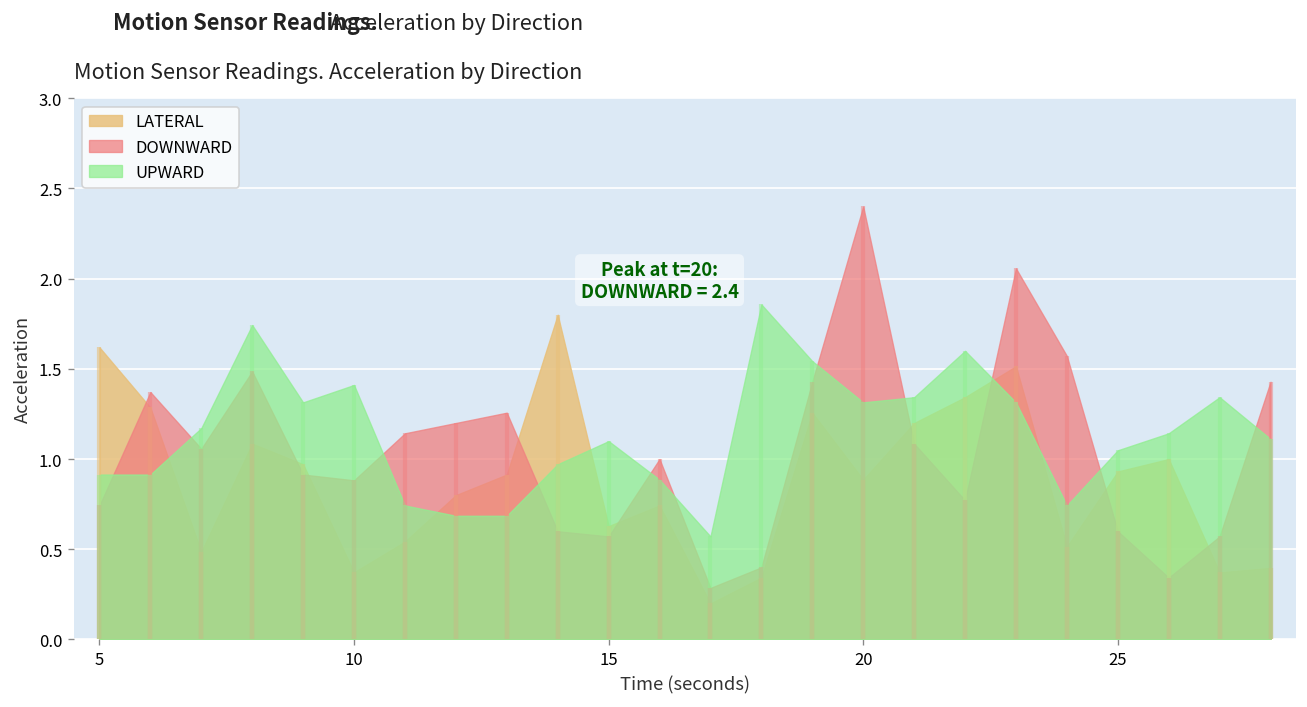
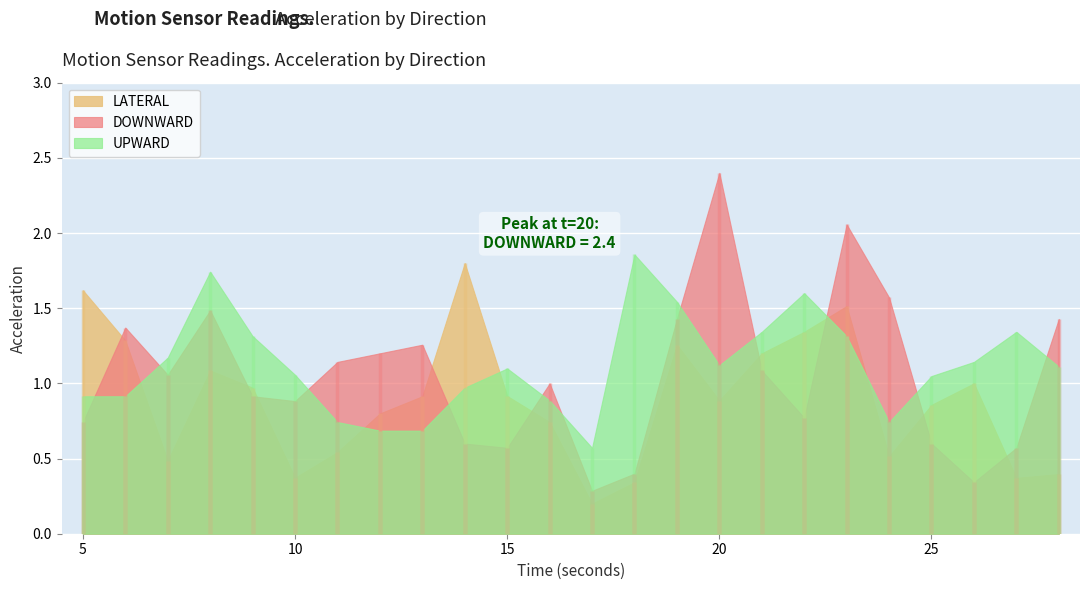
UPWARD, 10: 1.41 -> 1.06
LATERAL, 15: 0.63 -> 0.92
UPWARD, 20: 1.31 -> 1.12
LATERAL, 25: 0.93 -> 0.86
